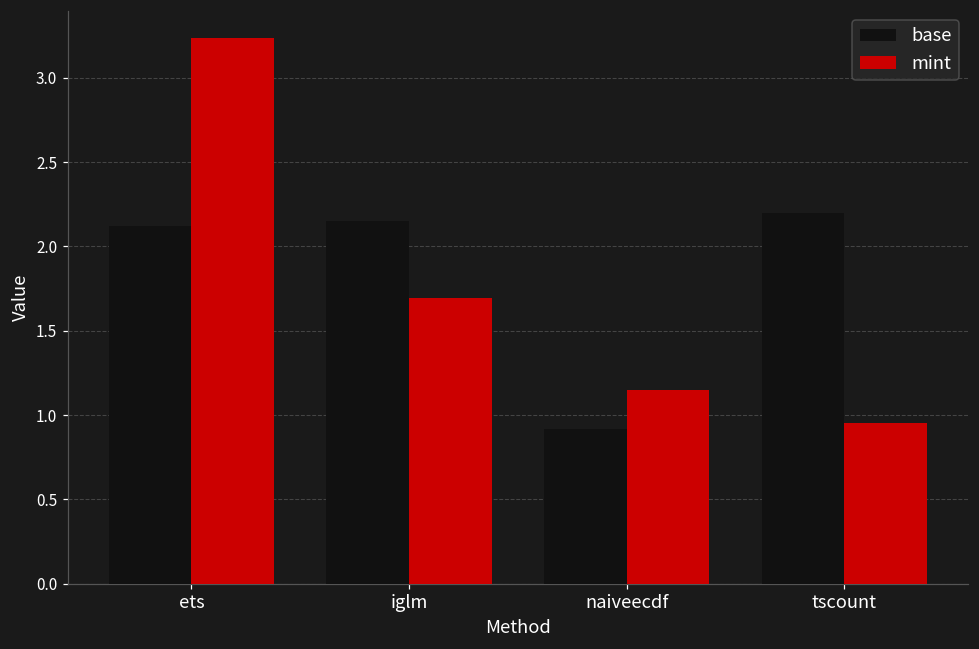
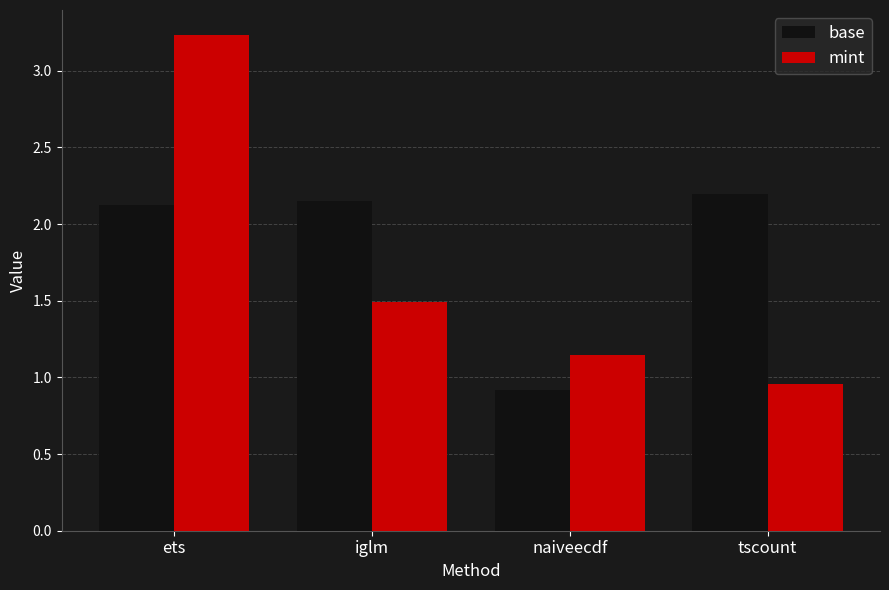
mint, iglm: 1.70 -> 1.49
